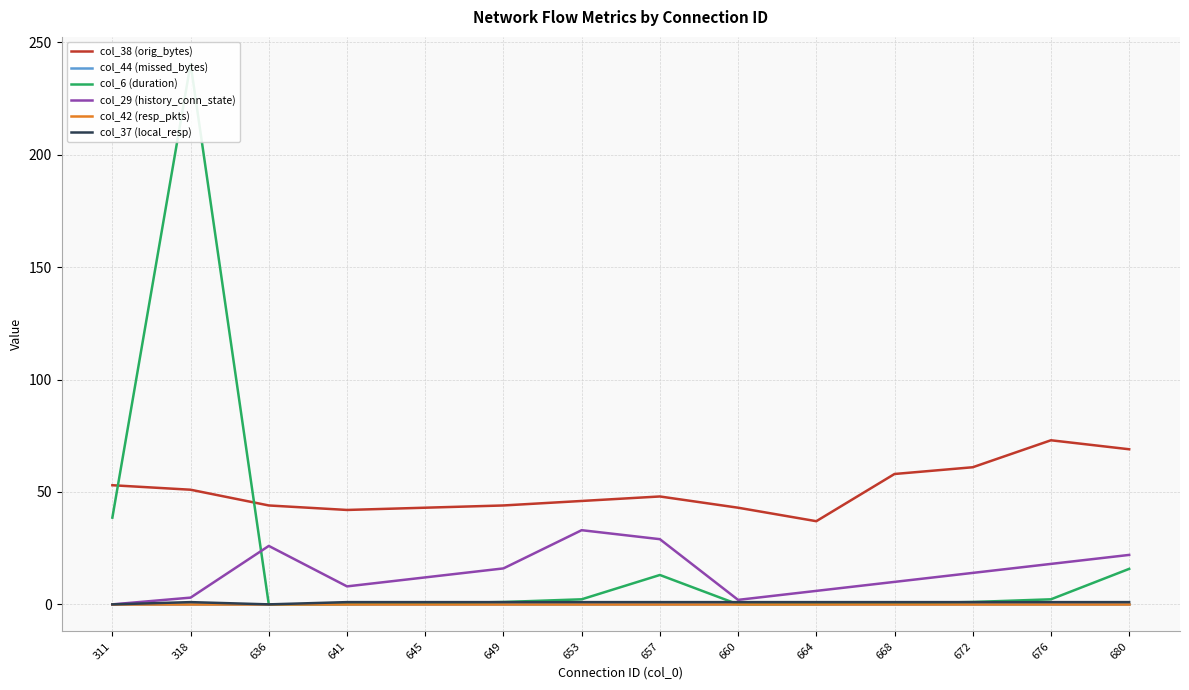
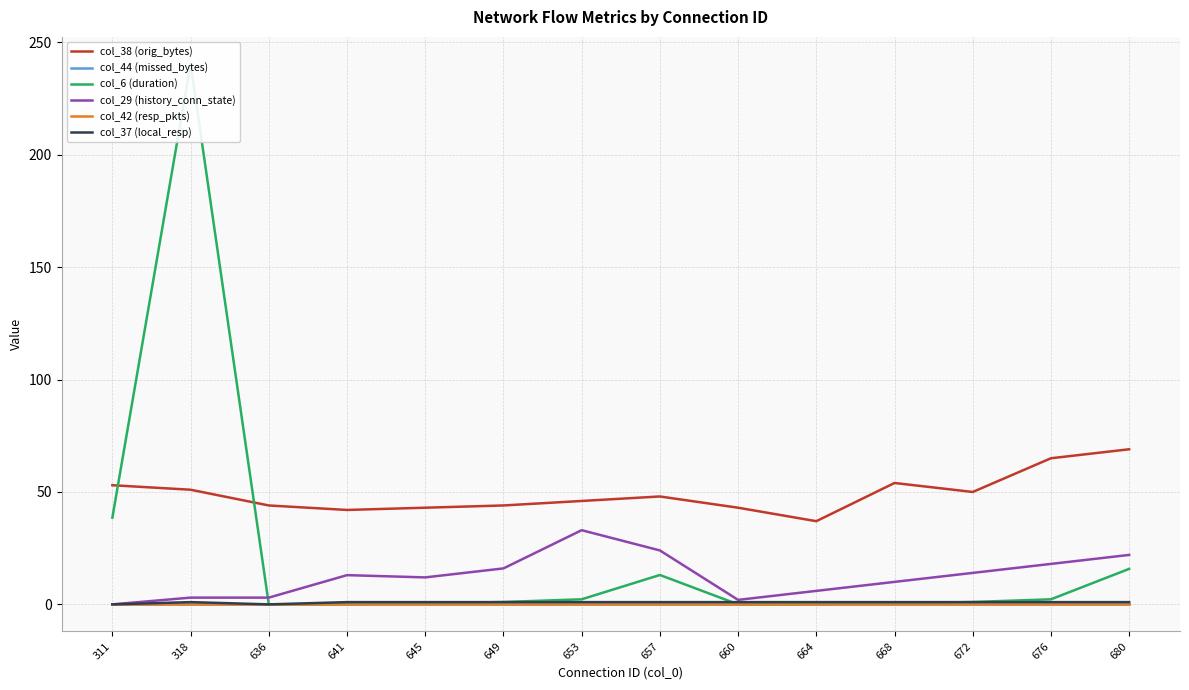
col_29 (history_conn_state), 636: 26 -> 3
col_29 (history_conn_state), 641: 8 -> 13
col_29 (history_conn_state), 657: 29 -> 24
col_38 (orig_bytes), 668: 58 -> 54
col_38 (orig_bytes), 672: 61 -> 50
col_38 (orig_bytes), 676: 73 -> 65
